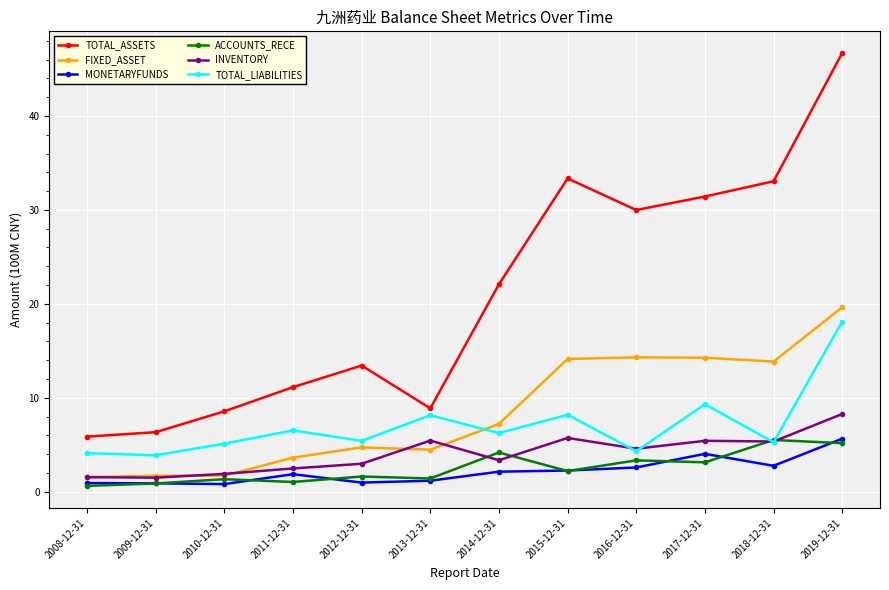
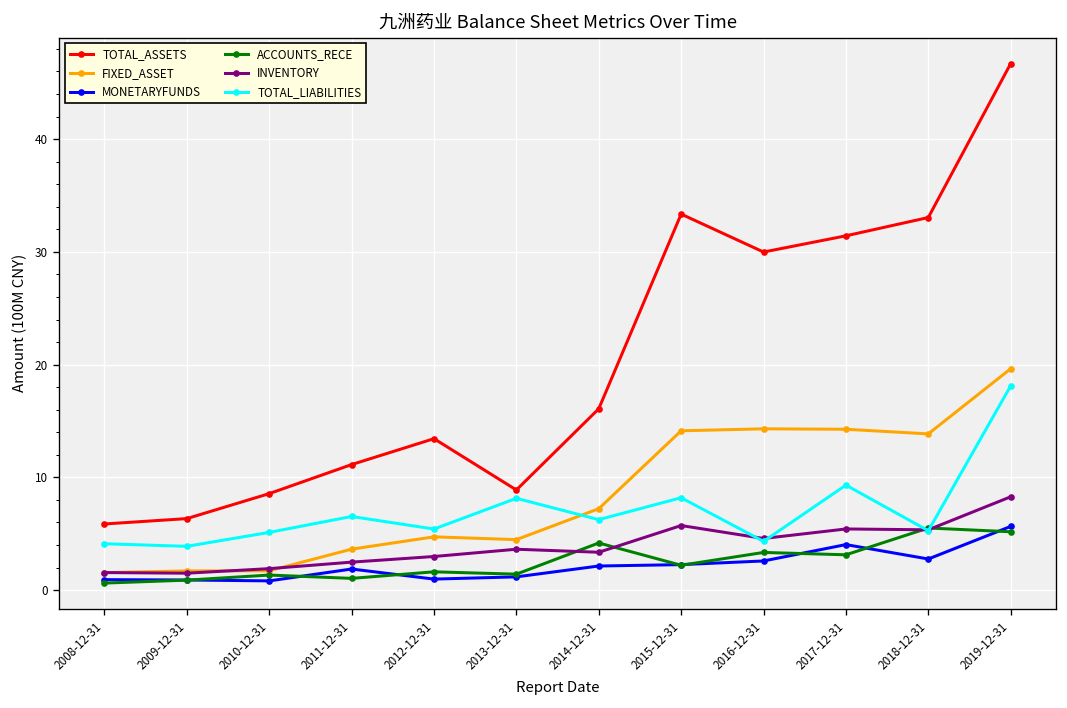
INVENTORY, 2013-12-31: 5 -> 4
TOTAL_ASSETS, 2014-12-31: 22 -> 16
